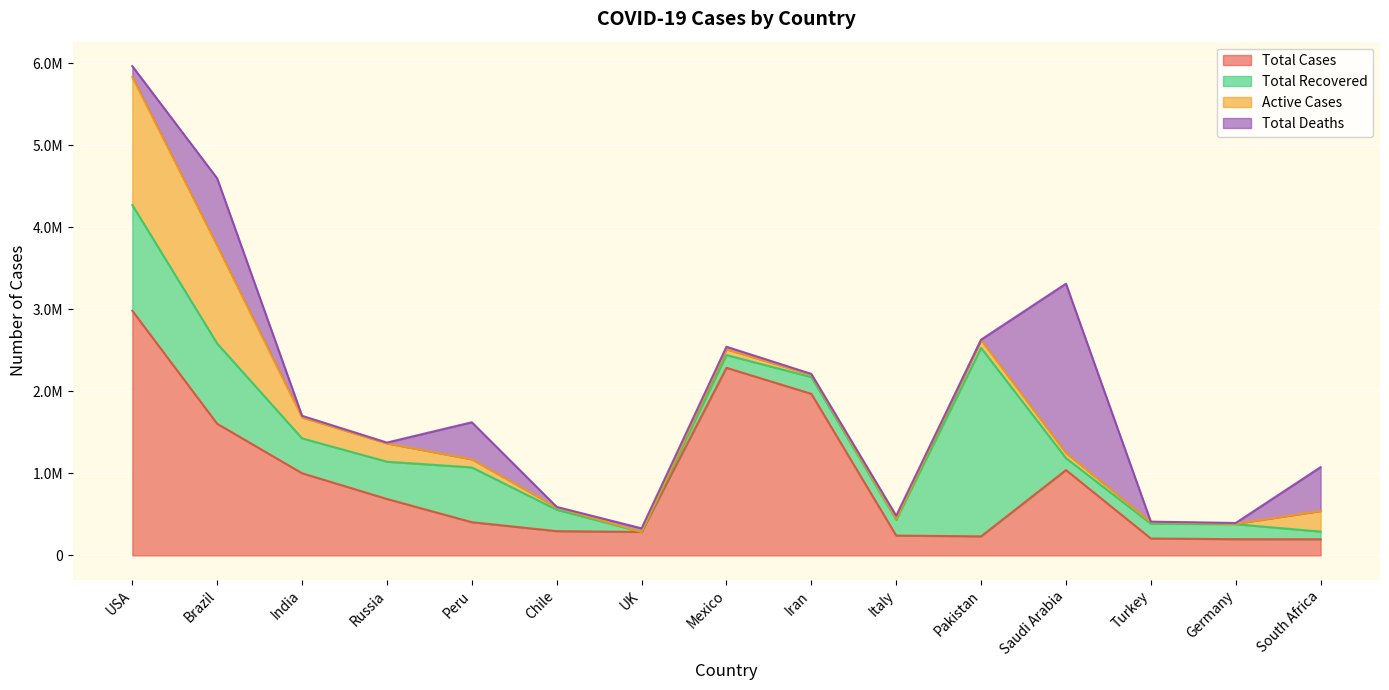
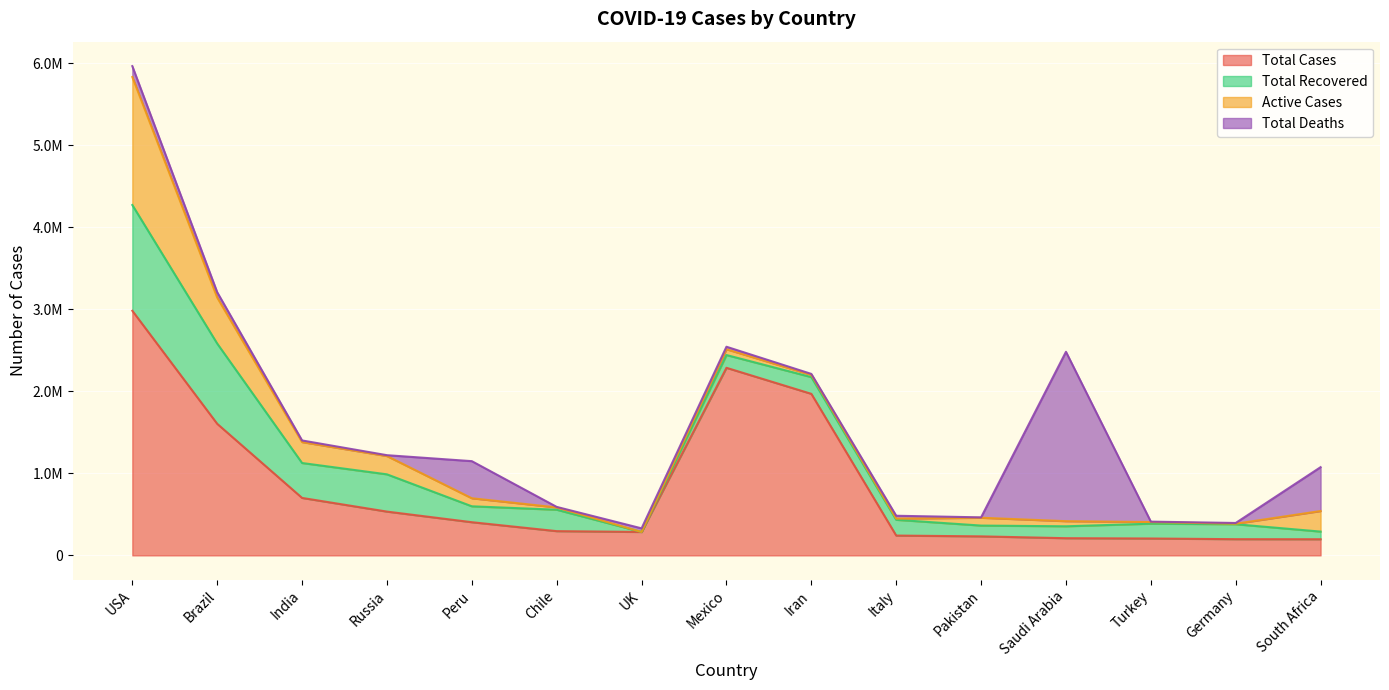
Active Cases, Brazil: 1200000 -> 600000
Total Deaths, Brazil: 800000 -> 100000
Total Cases, India: 1000000 -> 700000
Total Cases, Russia: 700000 -> 500000
Total Recovered, Peru: 700000 -> 200000
Total Recovered, Pakistan: 2300000 -> 100000
Total Cases, Saudi Arabia: 1000000 -> 200000
